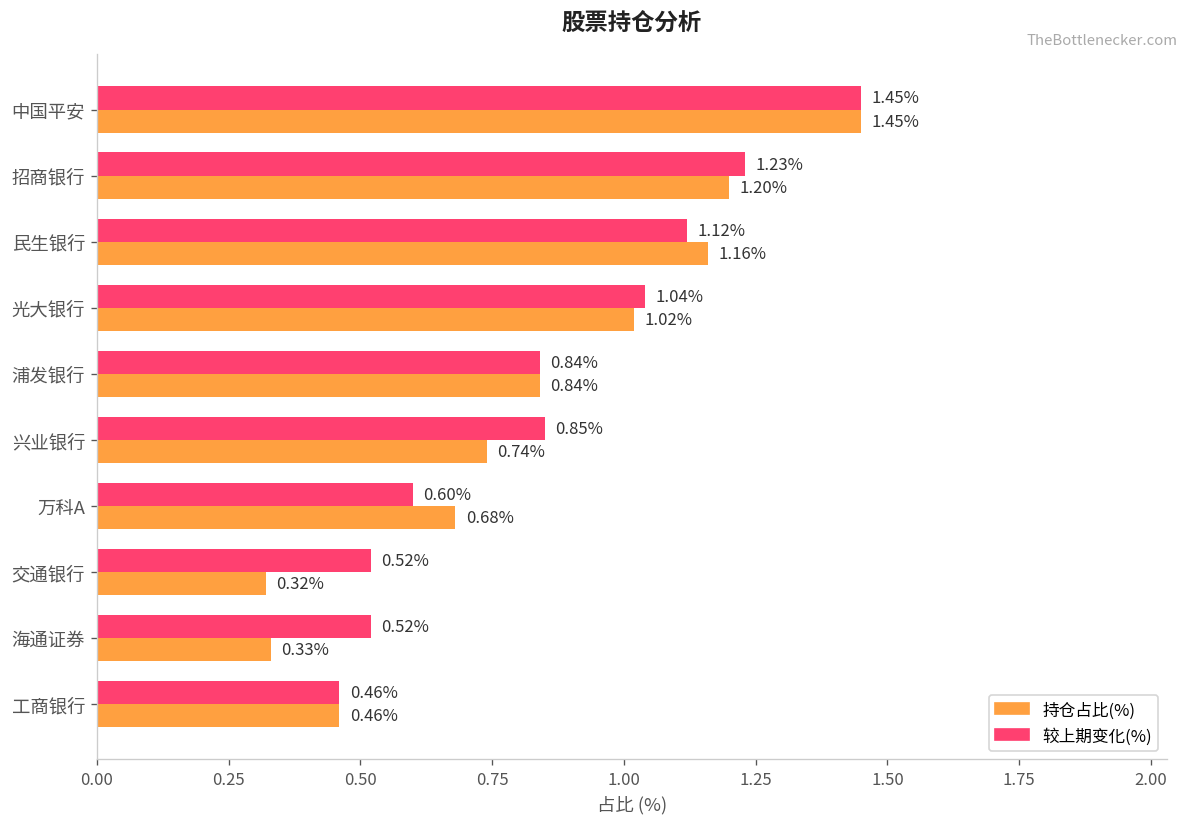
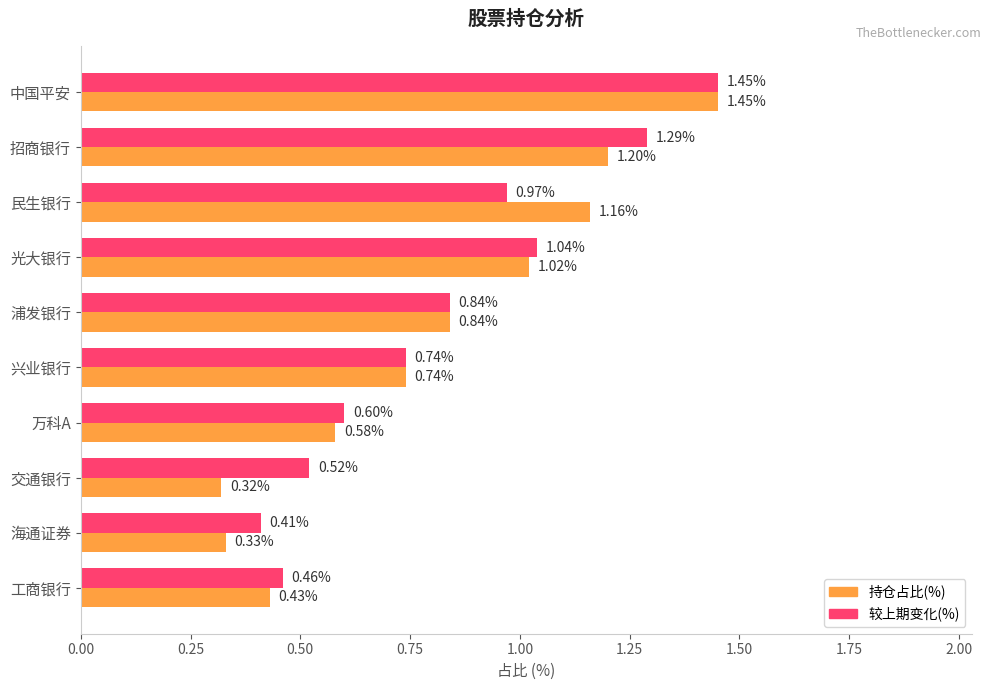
较上期变化(%), 招商银行: 1.23% -> 1.29%
较上期变化(%), 民生银行: 1.12% -> 0.97%
较上期变化(%), 兴业银行: 0.85% -> 0.74%
持仓占比(%), 万科A: 0.68% -> 0.58%
较上期变化(%), 海通证券: 0.52% -> 0.41%
持仓占比(%), 工商银行: 0.46% -> 0.43%
